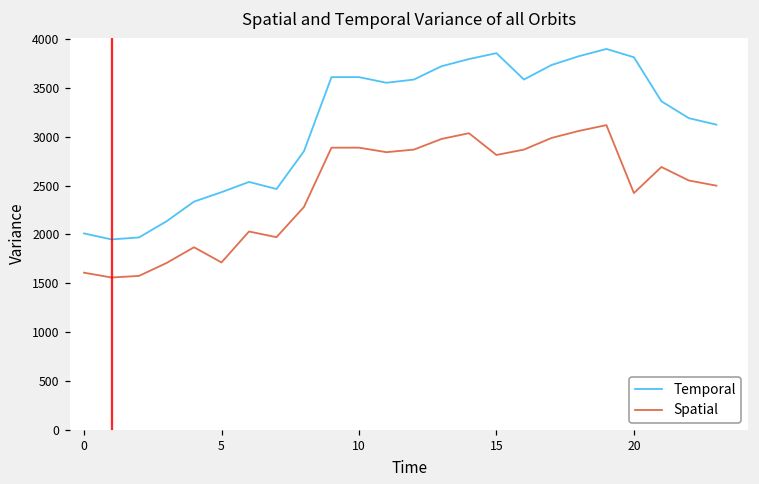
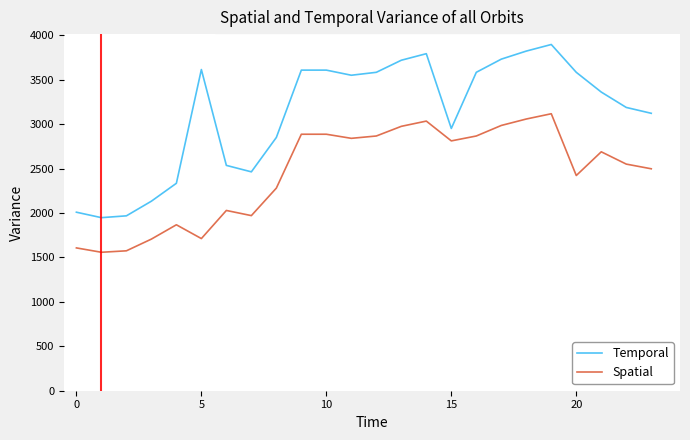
Temporal, 5: 2400 -> 3600
Temporal, 15: 3900 -> 3000
Temporal, 20: 3800 -> 3600
